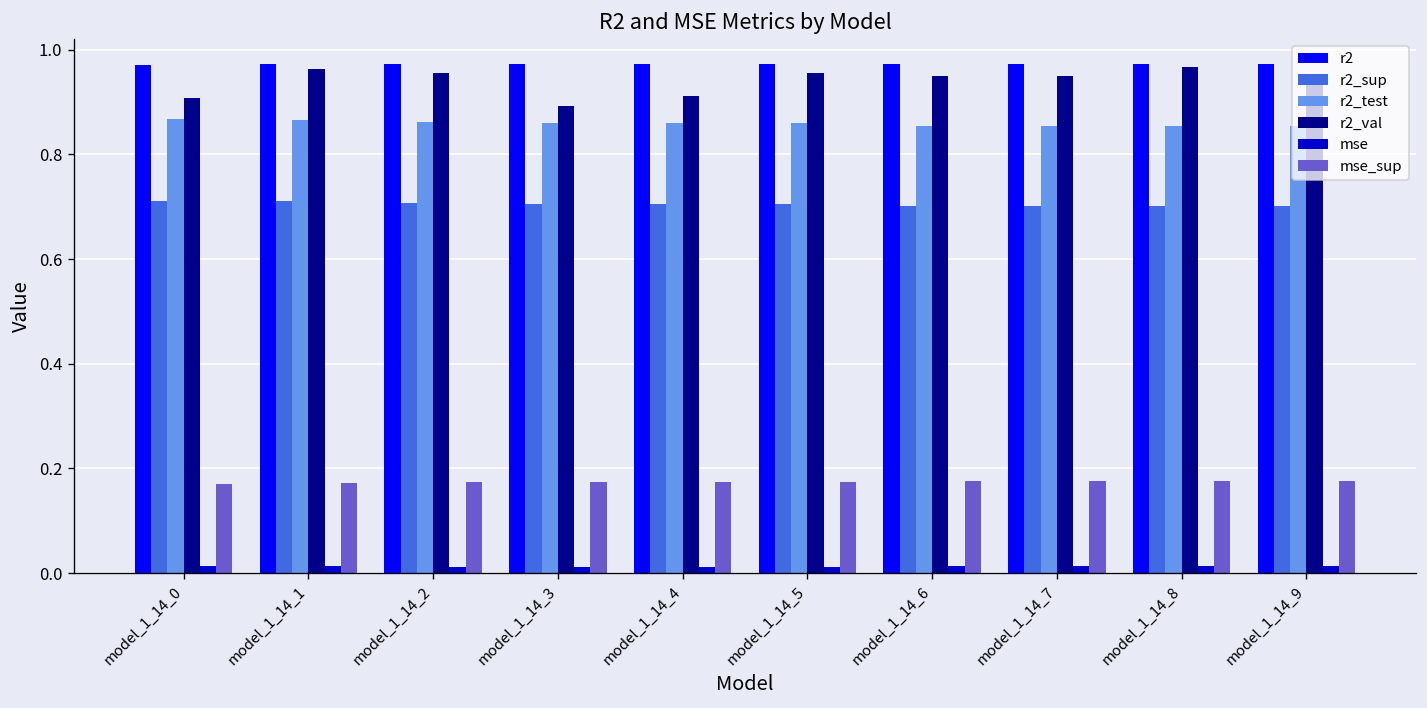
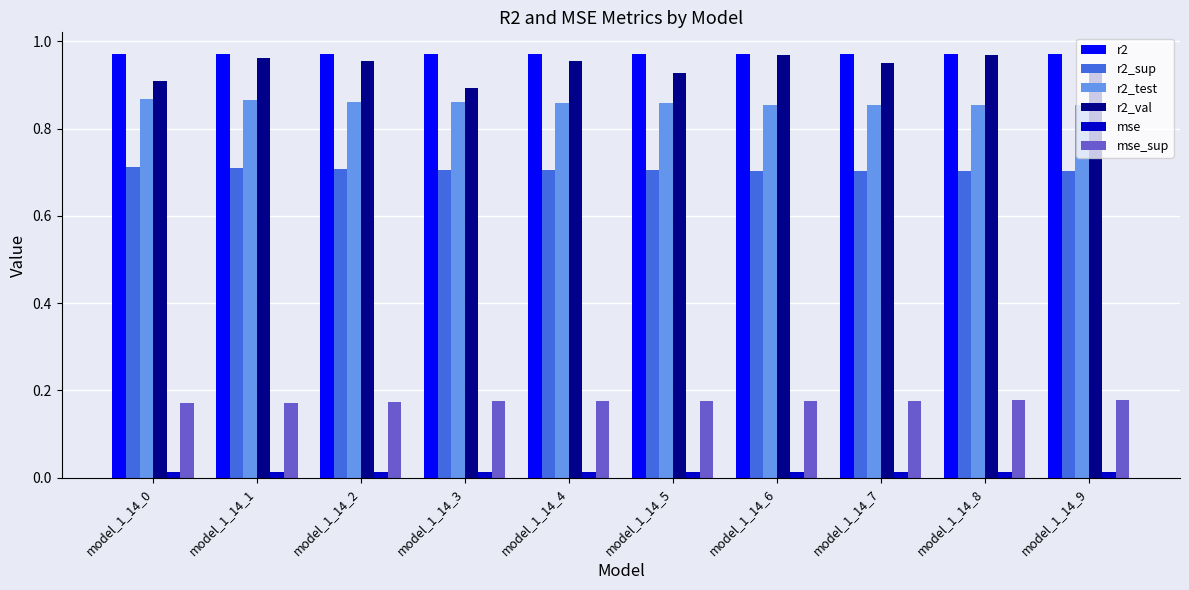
r2_val, model_1_14_4: 0.91 -> 0.95
r2_val, model_1_14_5: 0.95 -> 0.93
r2_val, model_1_14_6: 0.95 -> 0.97
